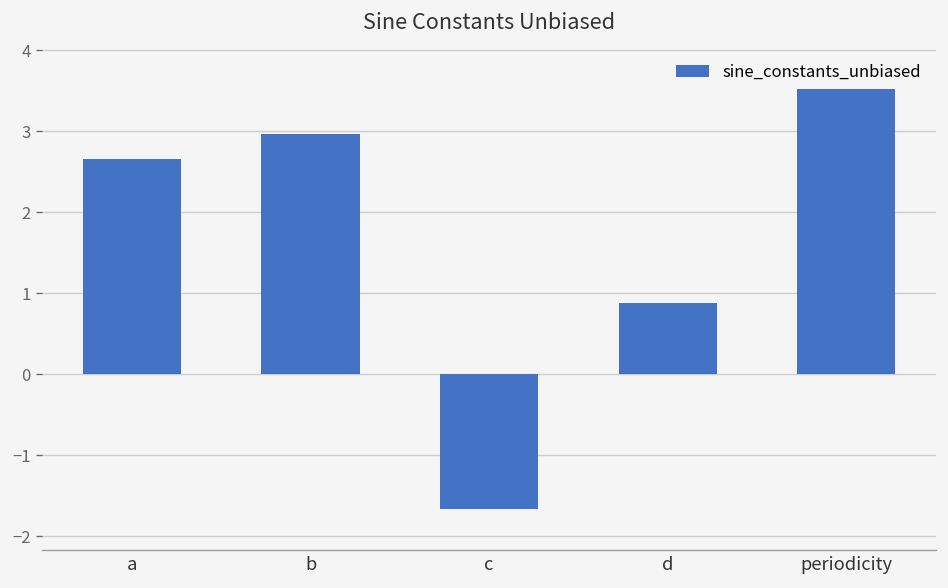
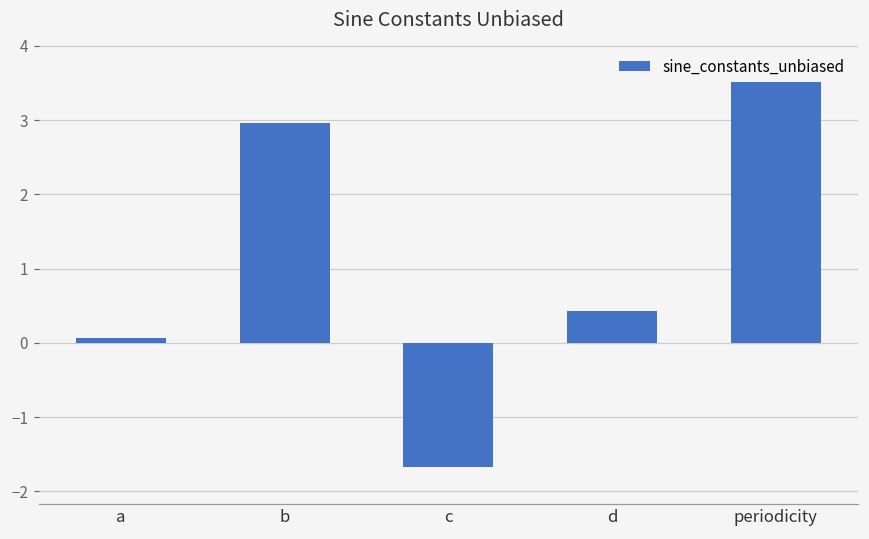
a: 2.7 -> 0.1
d: 0.9 -> 0.4
